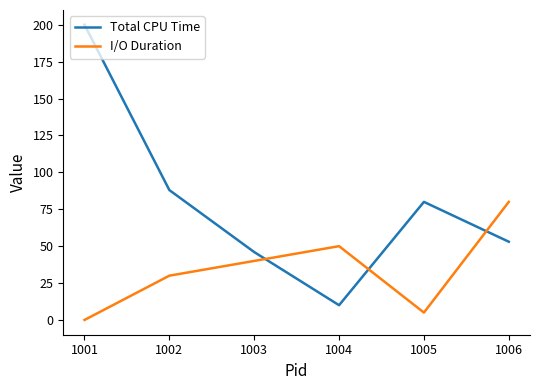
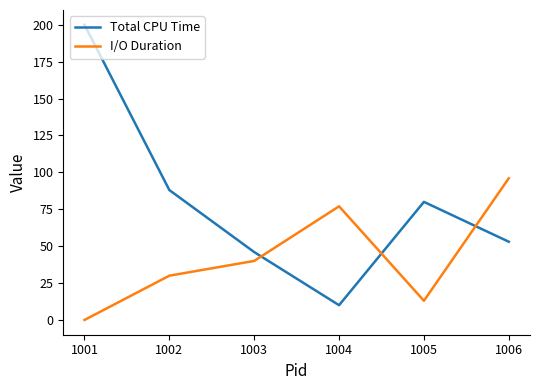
I/O Duration, 1004: 50 -> 77
I/O Duration, 1005: 5 -> 13
I/O Duration, 1006: 80 -> 96
